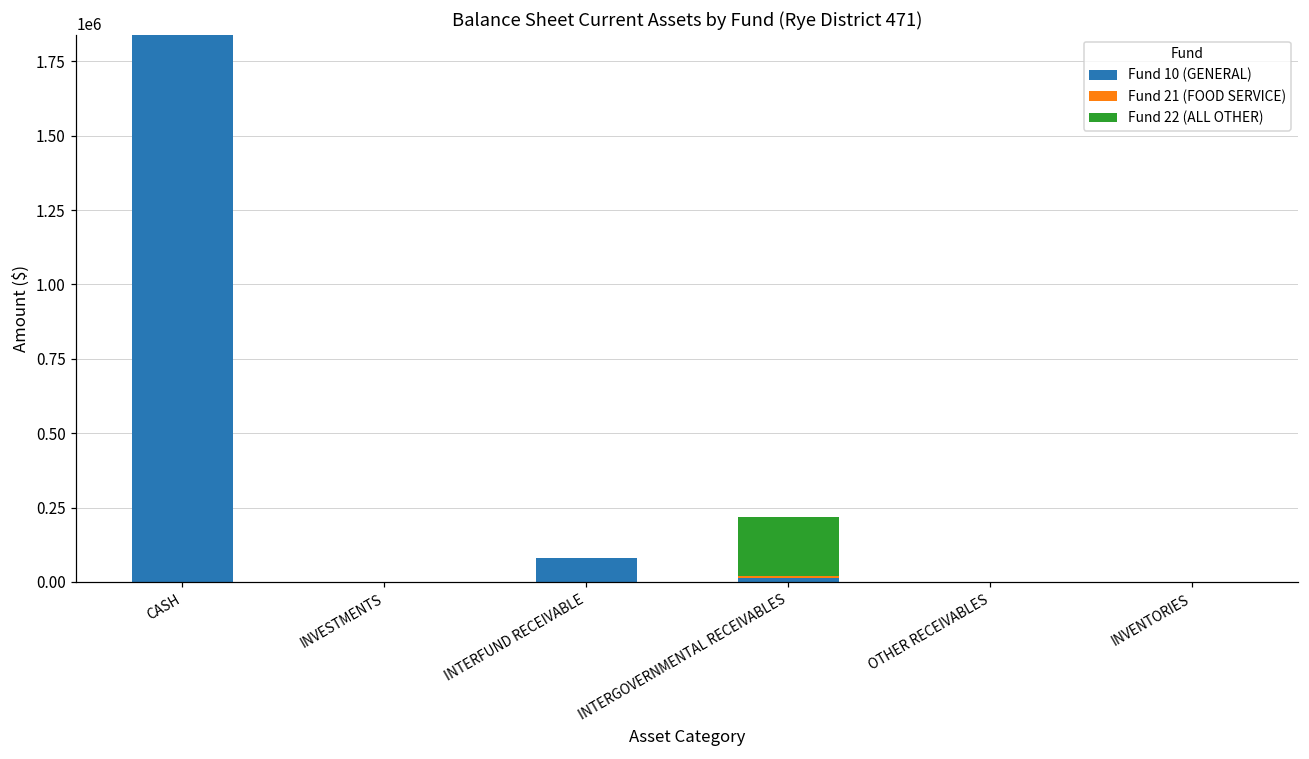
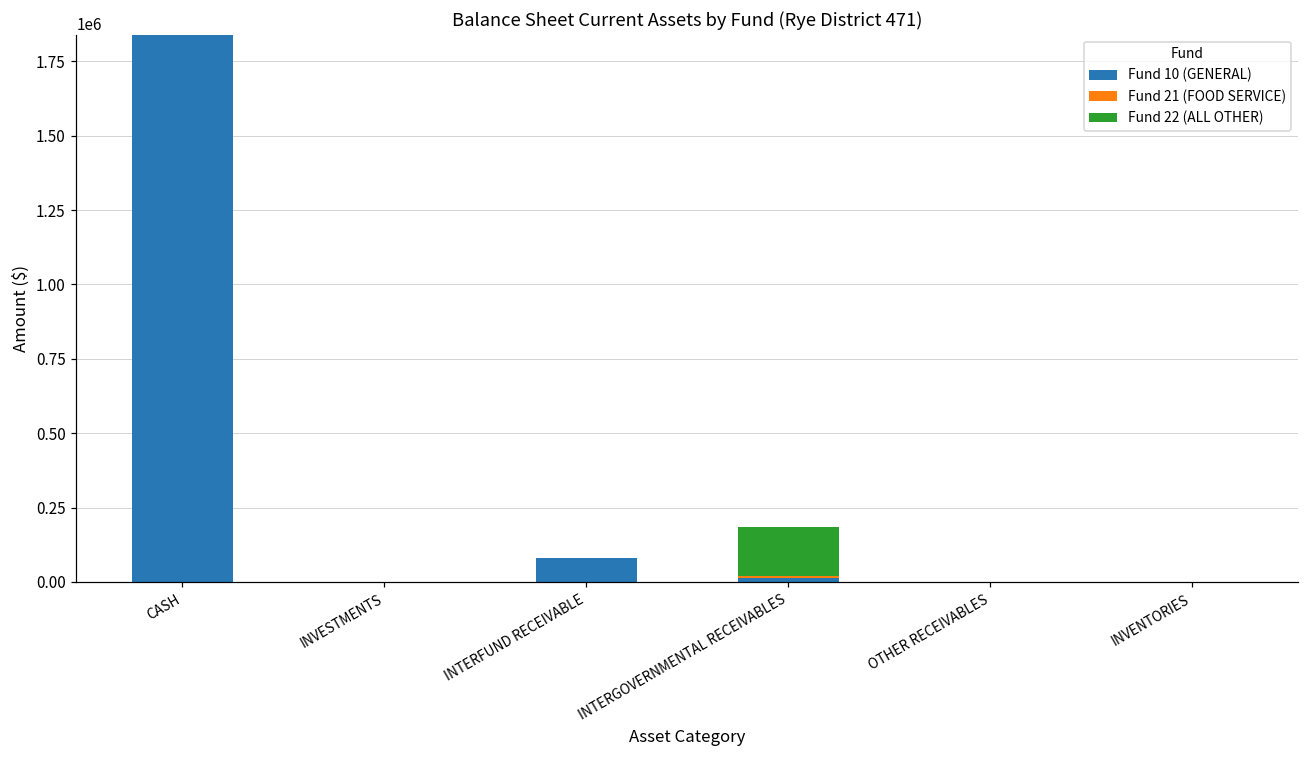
Fund 22 (ALL OTHER), INTERGOVERNMENTAL RECEIVABLES: 200000 -> 170000
